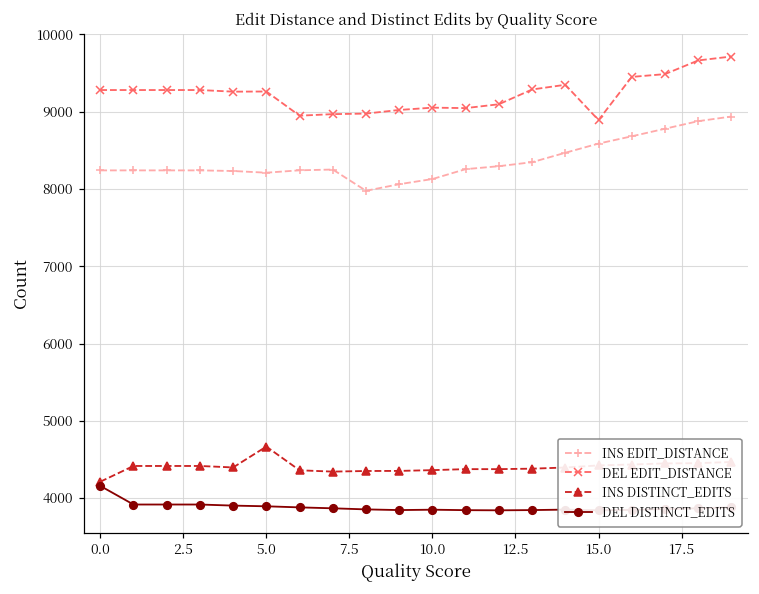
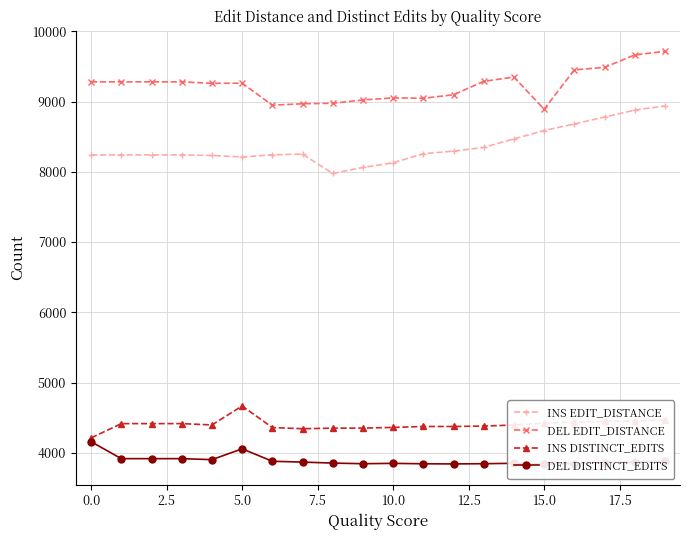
DEL DISTINCT_EDITS, 5.0: 3900 -> 4100
